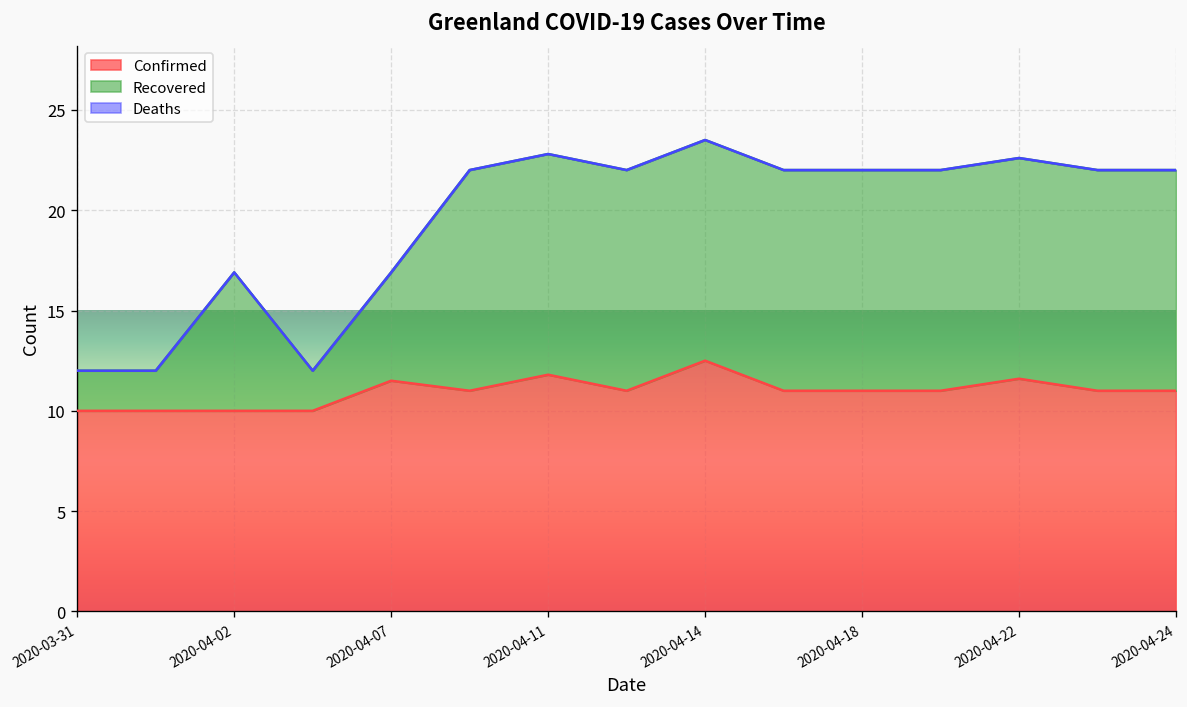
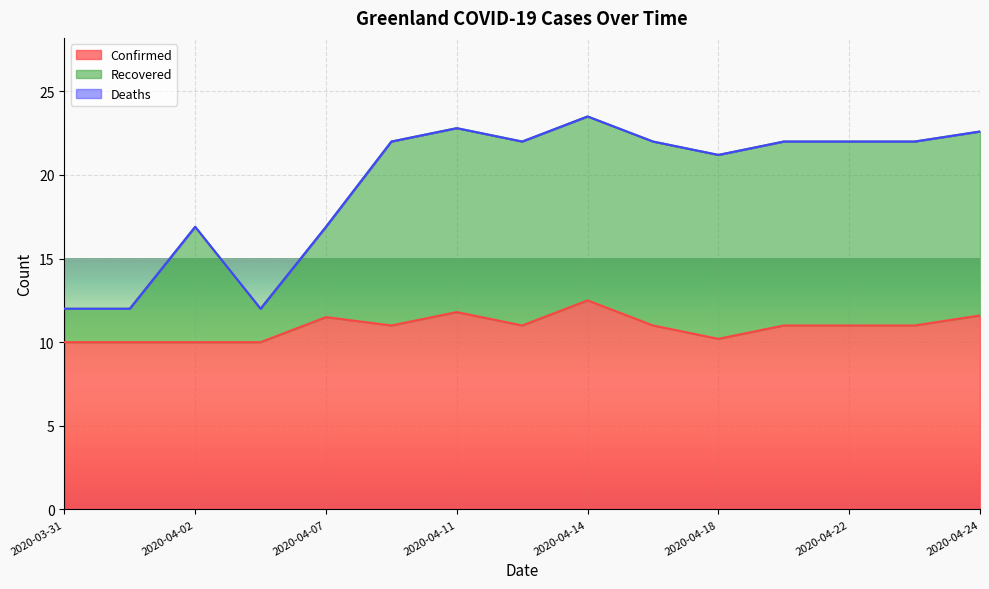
Confirmed, 2020-04-18: 11.0 -> 10.2
Confirmed, 2020-04-22: 11.6 -> 11.0
Confirmed, 2020-04-24: 11.0 -> 11.6
